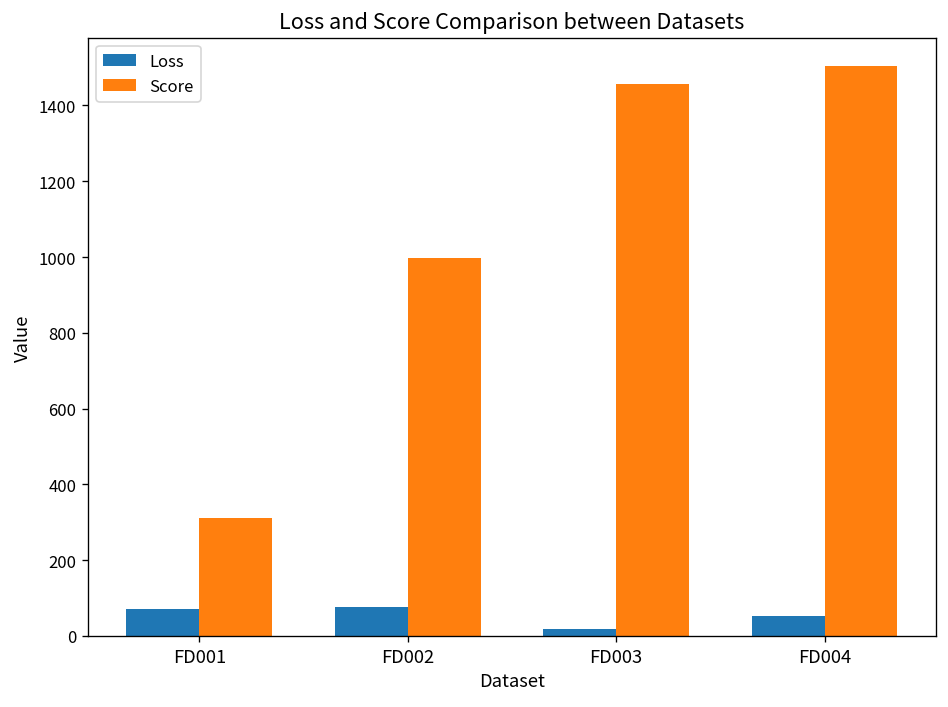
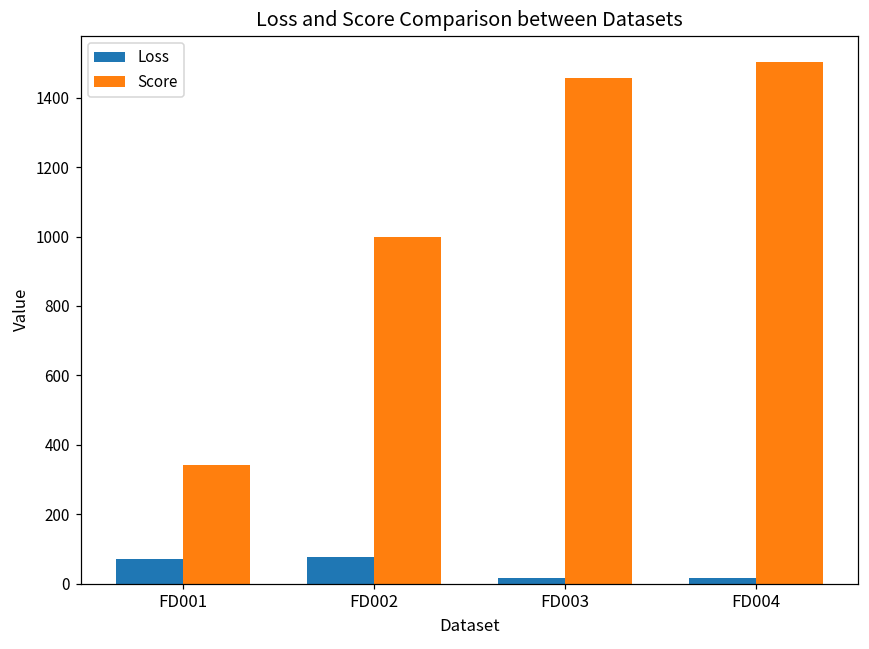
Score, FD001: 310 -> 340
Loss, FD004: 50 -> 20
